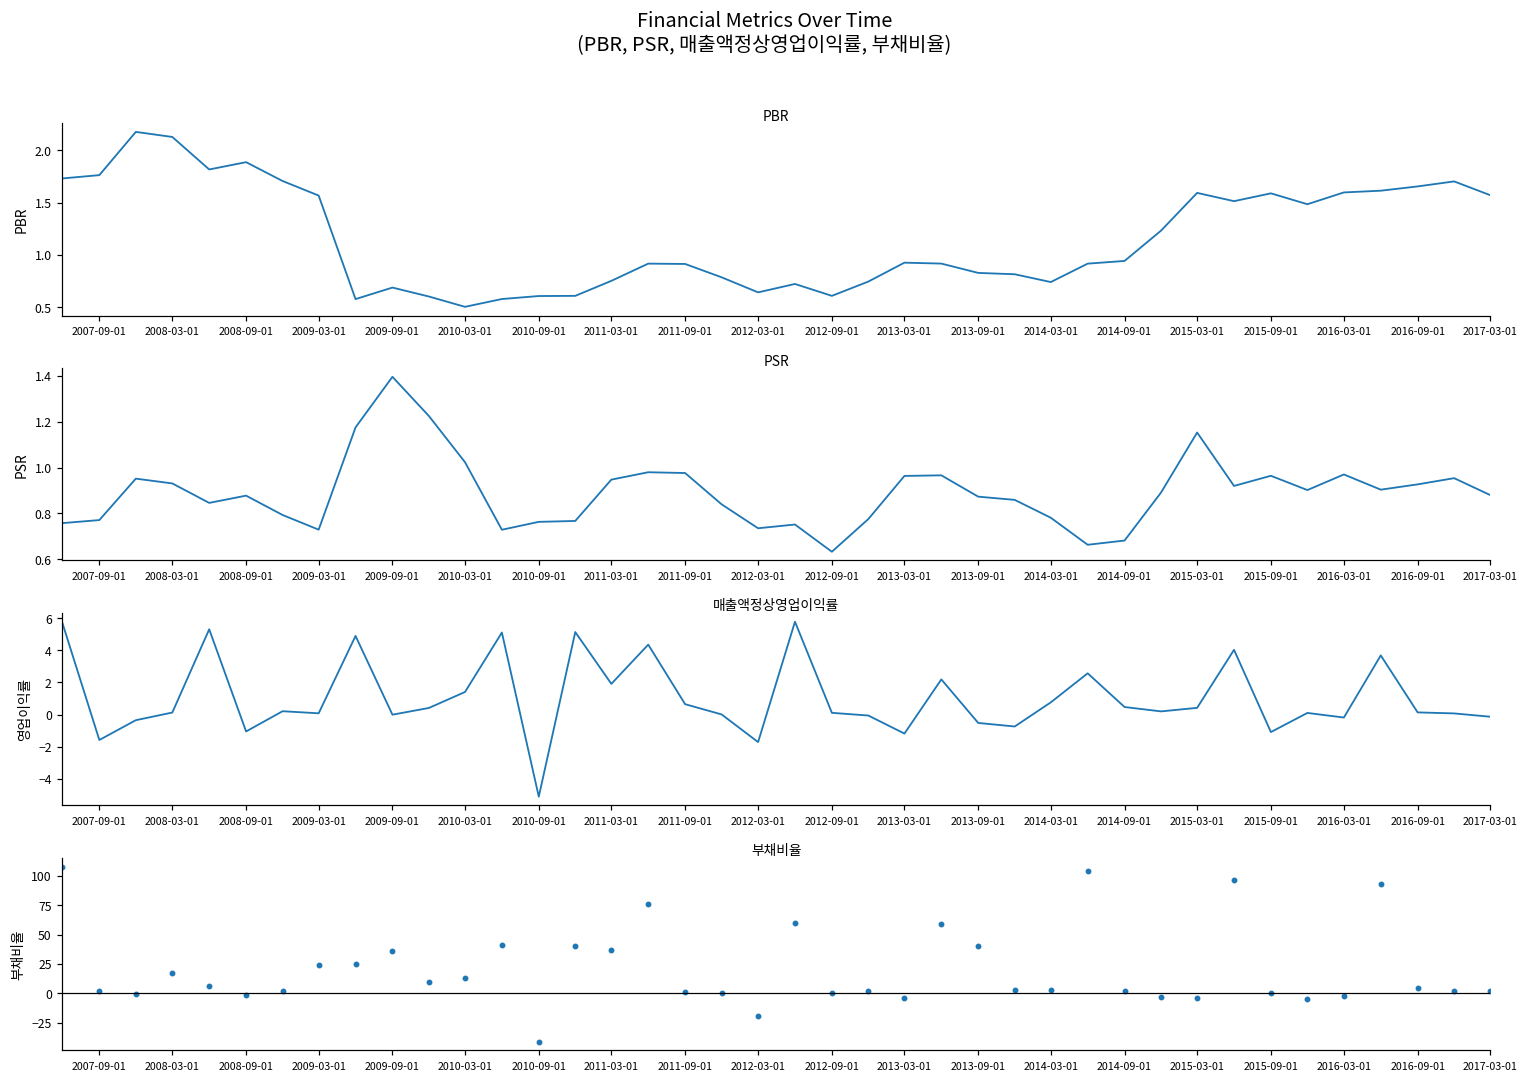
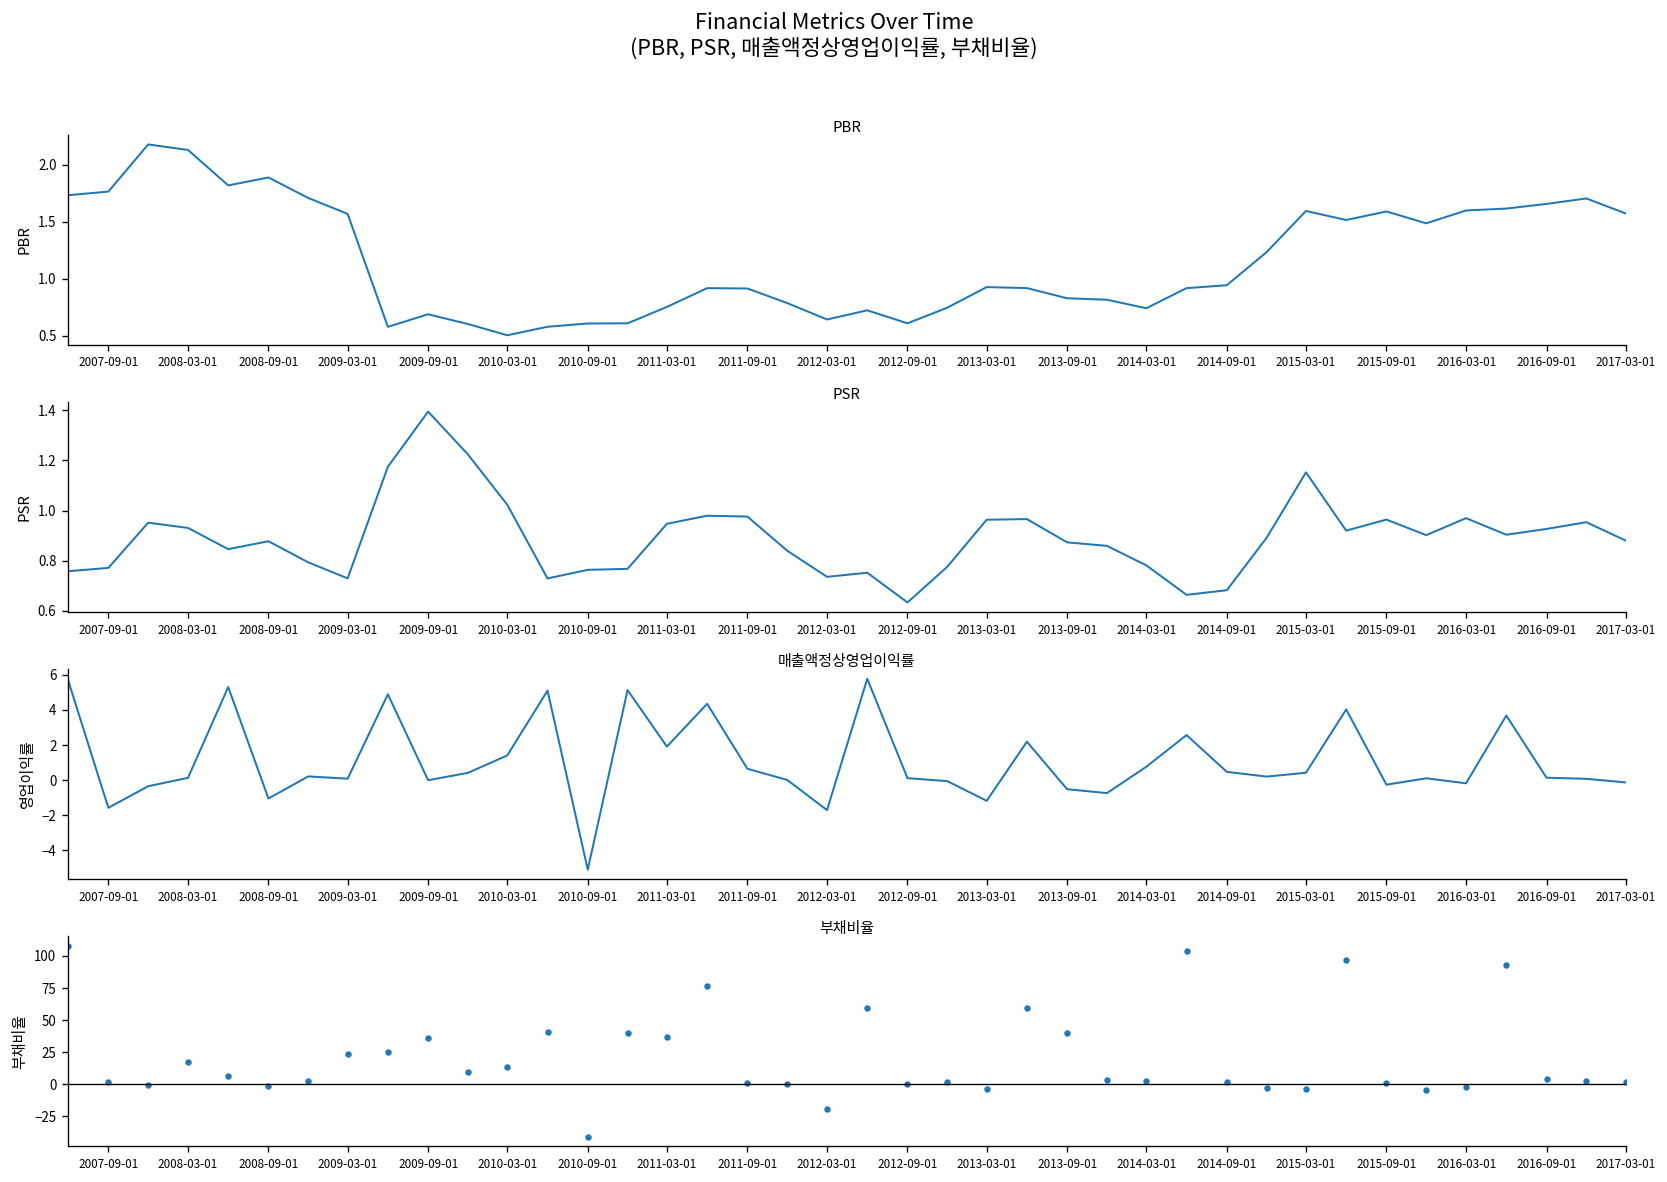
매출액정상영업이익률, 2015-09-01: -1.1 -> -0.3
